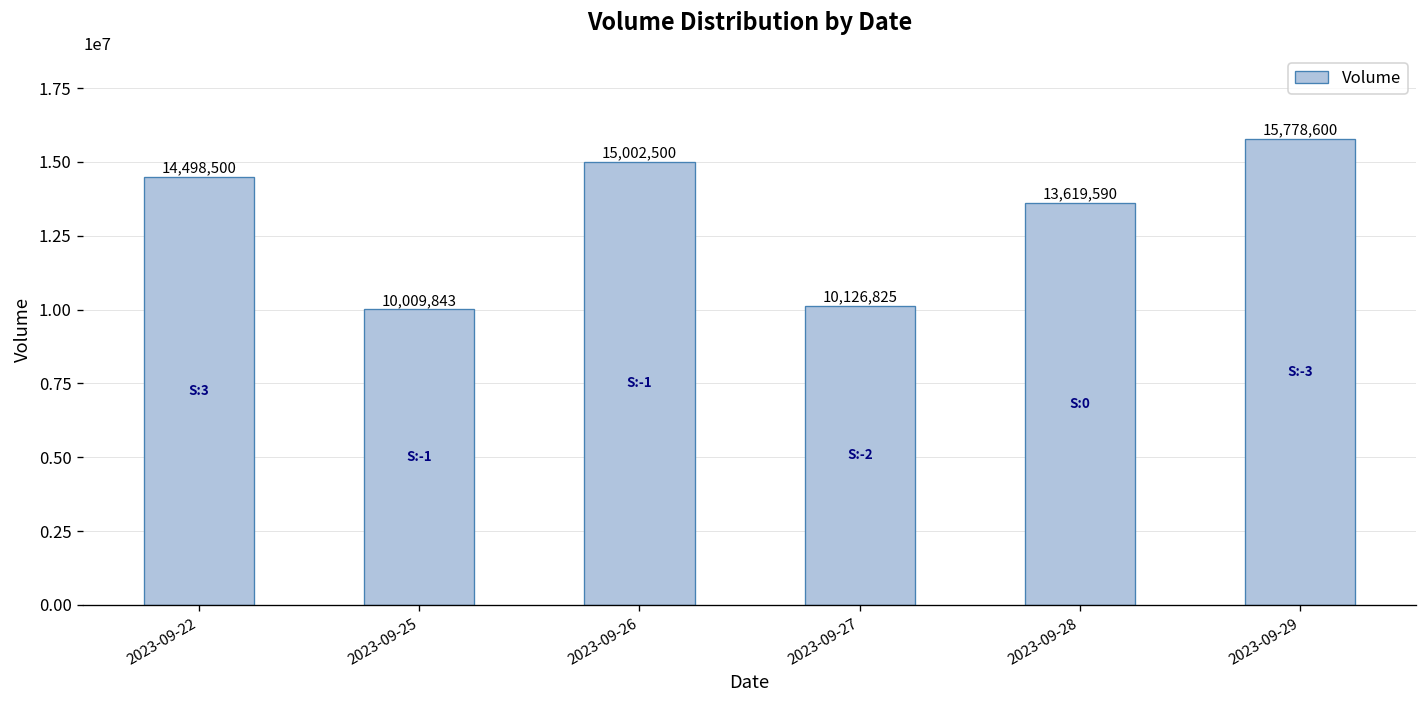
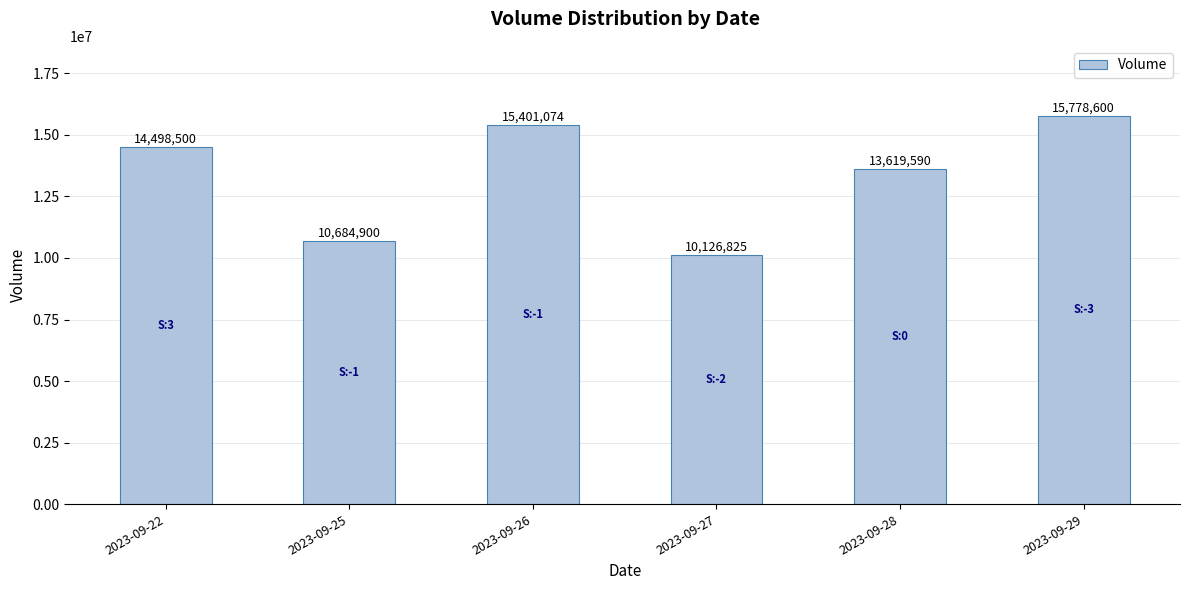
2023-09-25: 10,009,843 -> 10,684,900
2023-09-26: 15,002,500 -> 15,401,074
